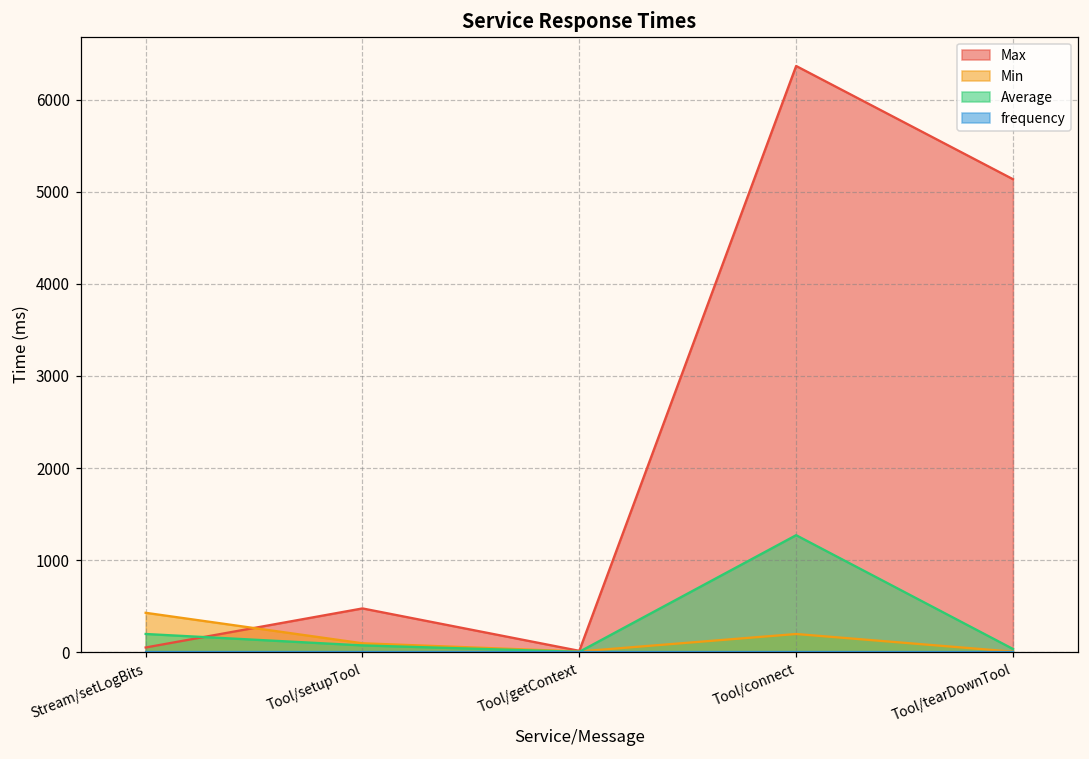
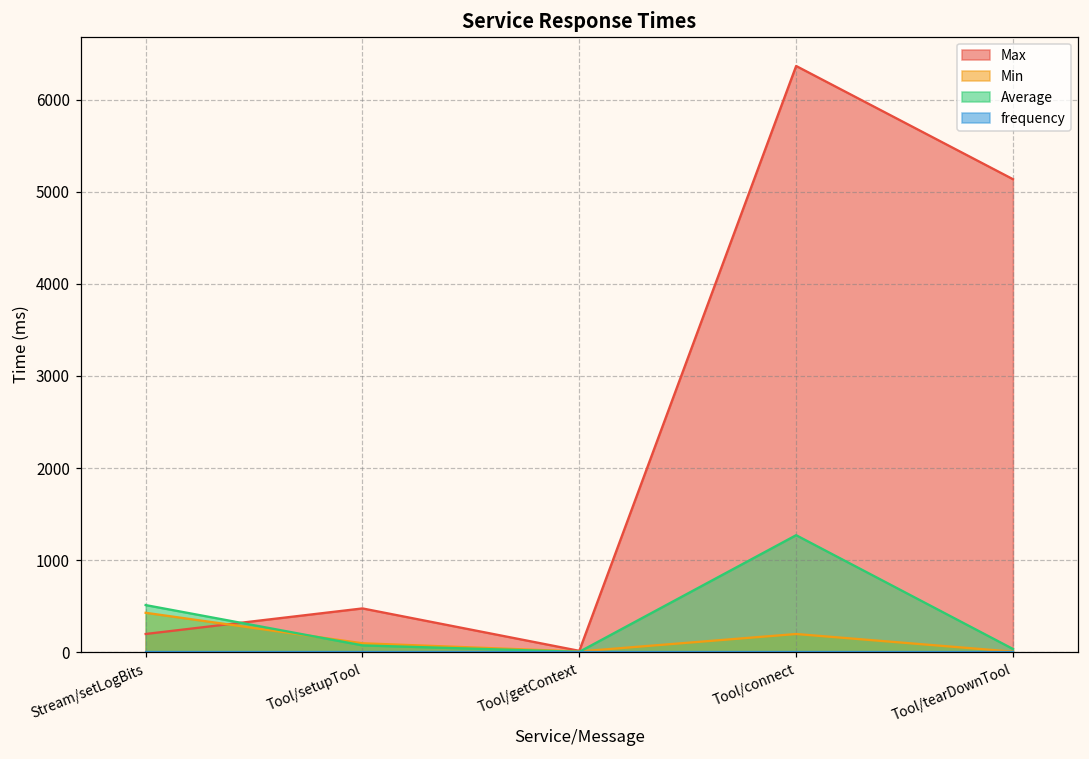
Max, Stream/setLogBits: 100 -> 200
Average, Stream/setLogBits: 200 -> 500
